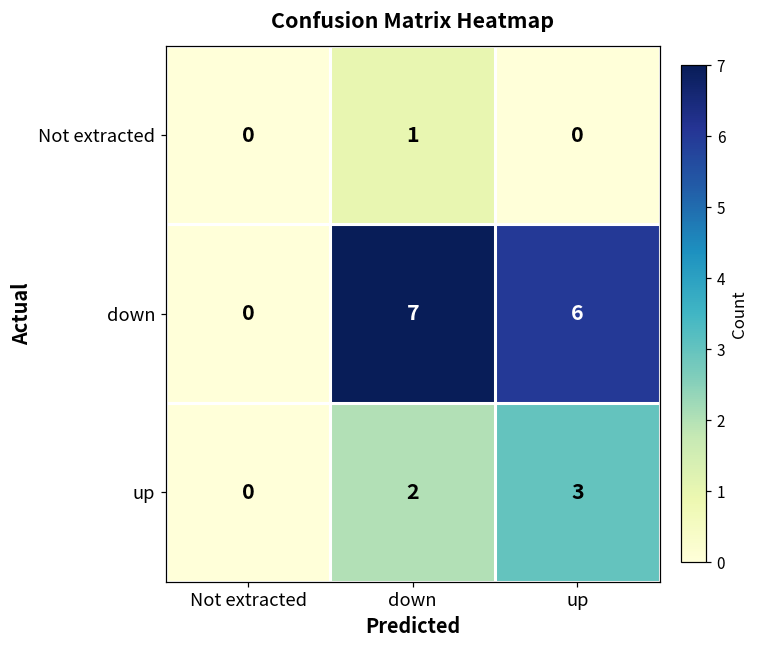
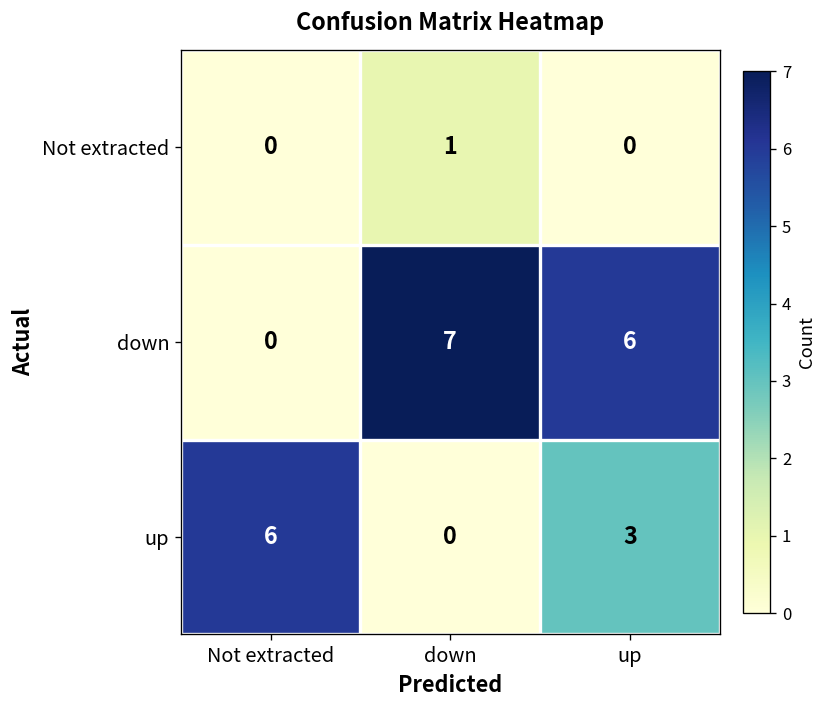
up, Not extracted: 0 -> 6
up, down: 2 -> 0
